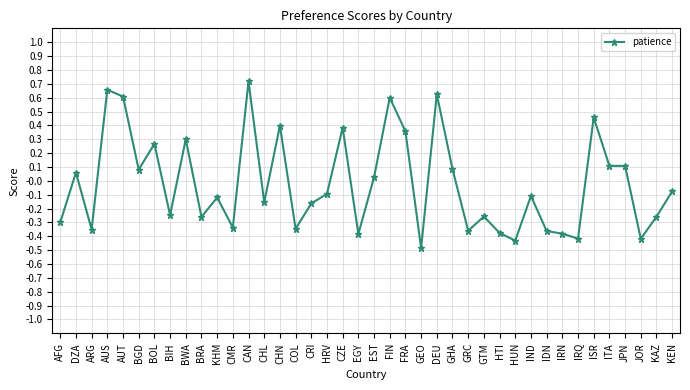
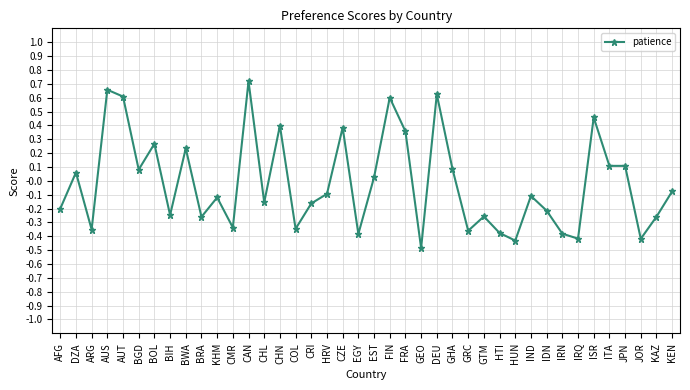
AFG: -0.30 -> -0.20
BWA: 0.30 -> 0.23
IDN: -0.36 -> -0.22
